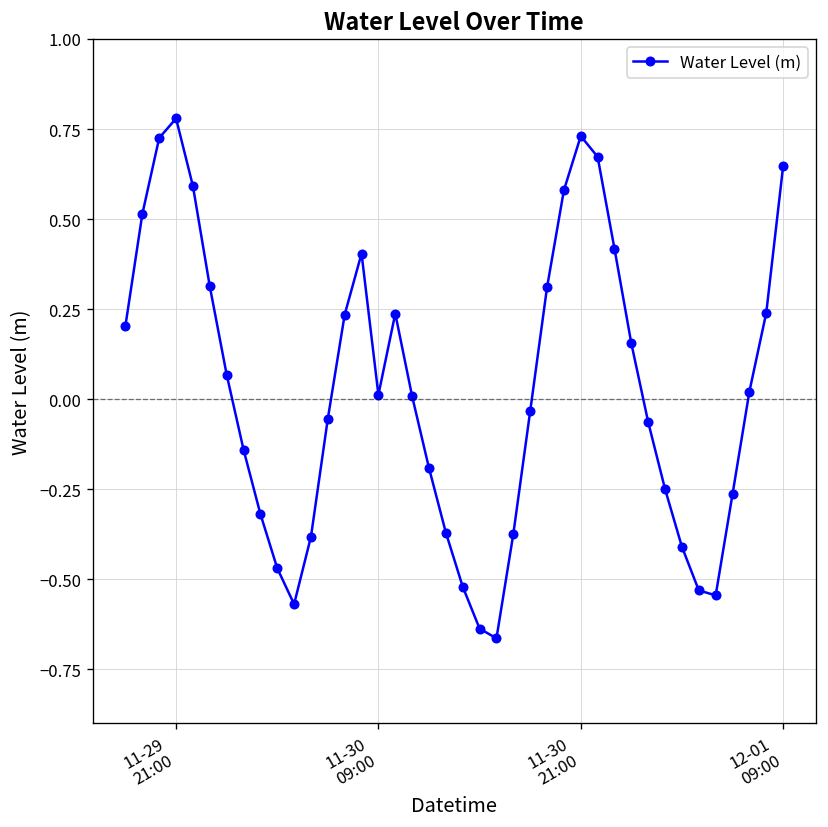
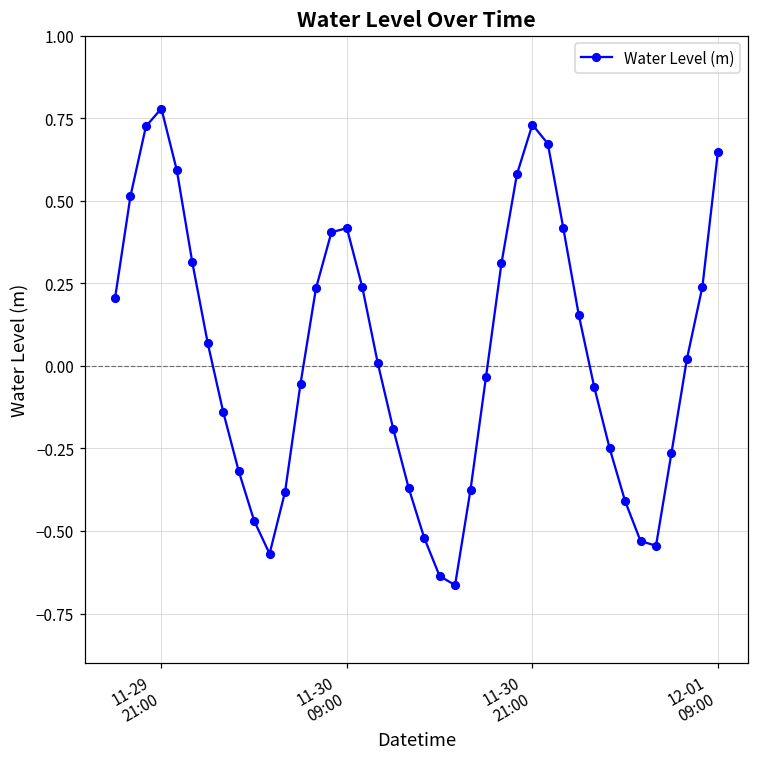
11-30 09:00: 0.01 -> 0.42
